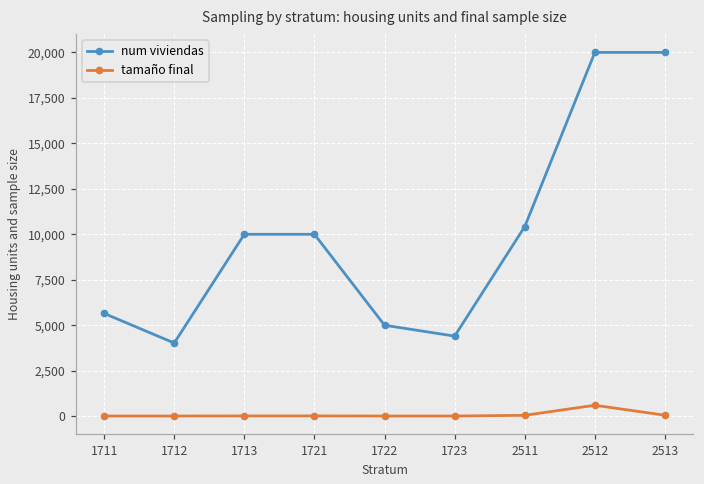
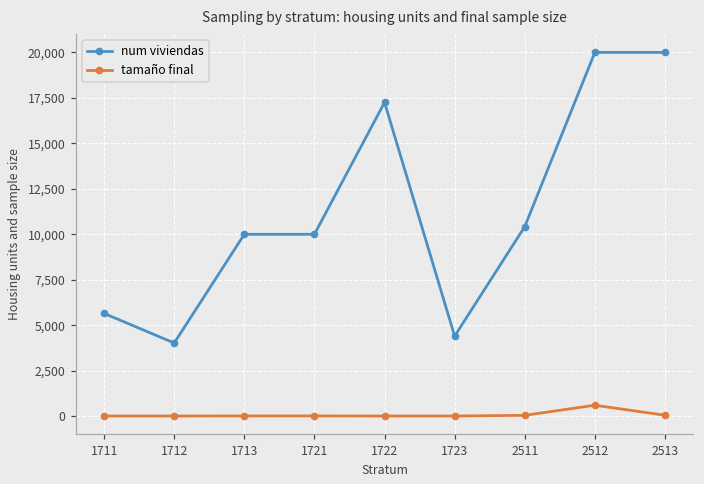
num viviendas, 1722: 5,000 -> 17,300
